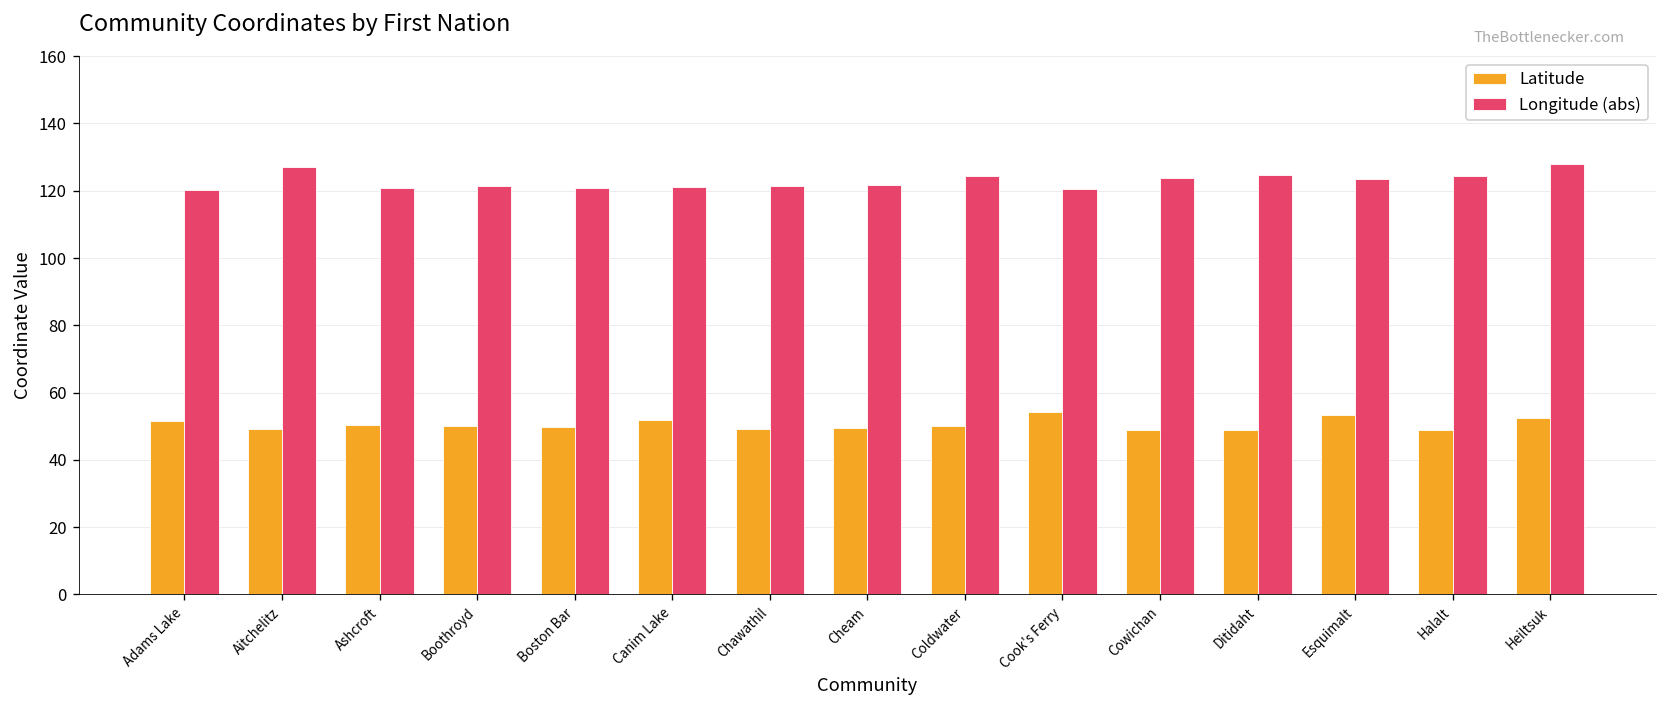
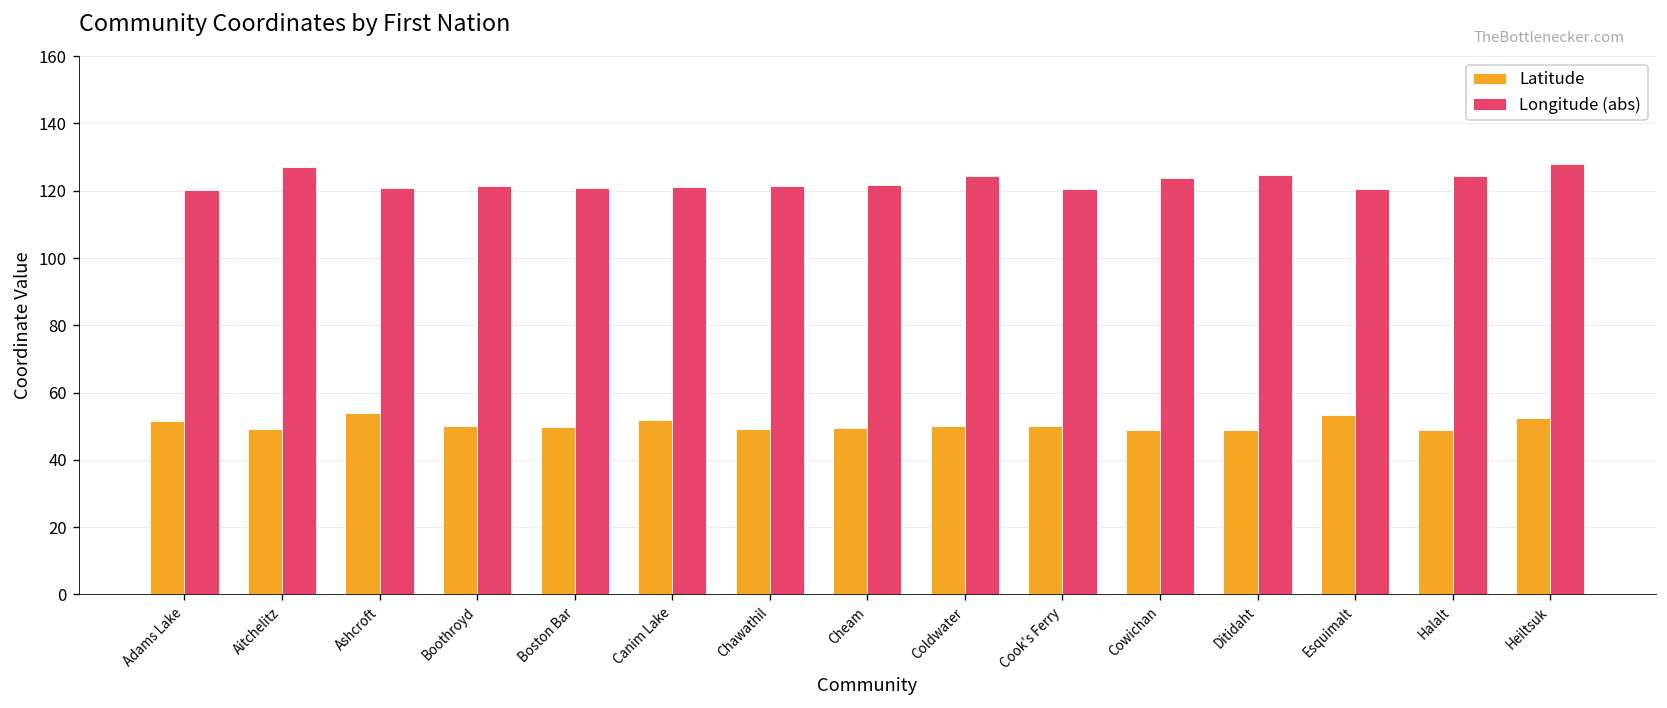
Latitude, Ashcroft: 50 -> 54
Latitude, Cook's Ferry: 54 -> 50
Longitude (abs), Esquimalt: 123 -> 120
